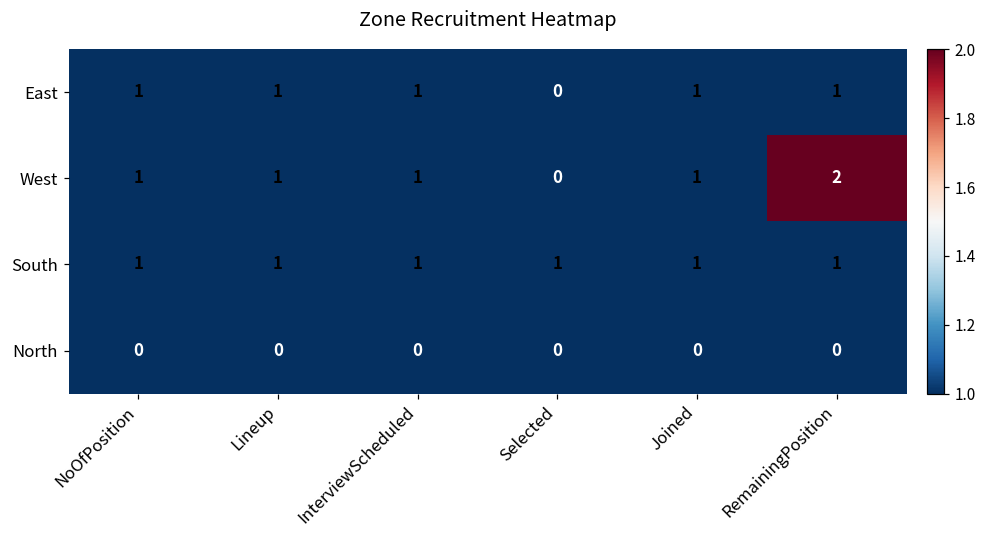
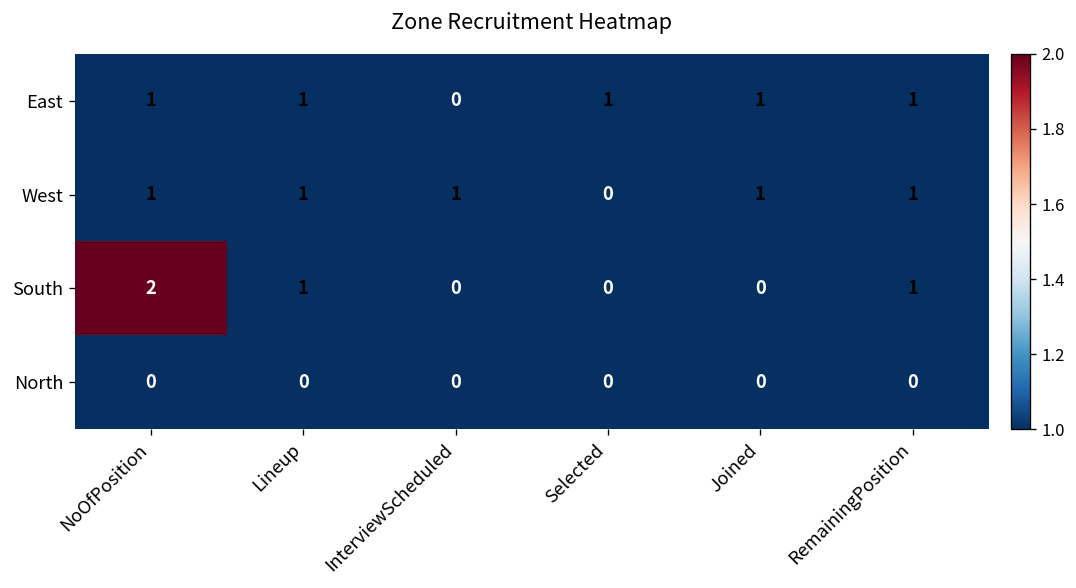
East, InterviewScheduled: 1 -> 0
East, Selected: 0 -> 1
West, RemainingPosition: 2 -> 1
South, NoOfPosition: 1 -> 2
South, InterviewScheduled: 1 -> 0
South, Selected: 1 -> 0
South, Joined: 1 -> 0
